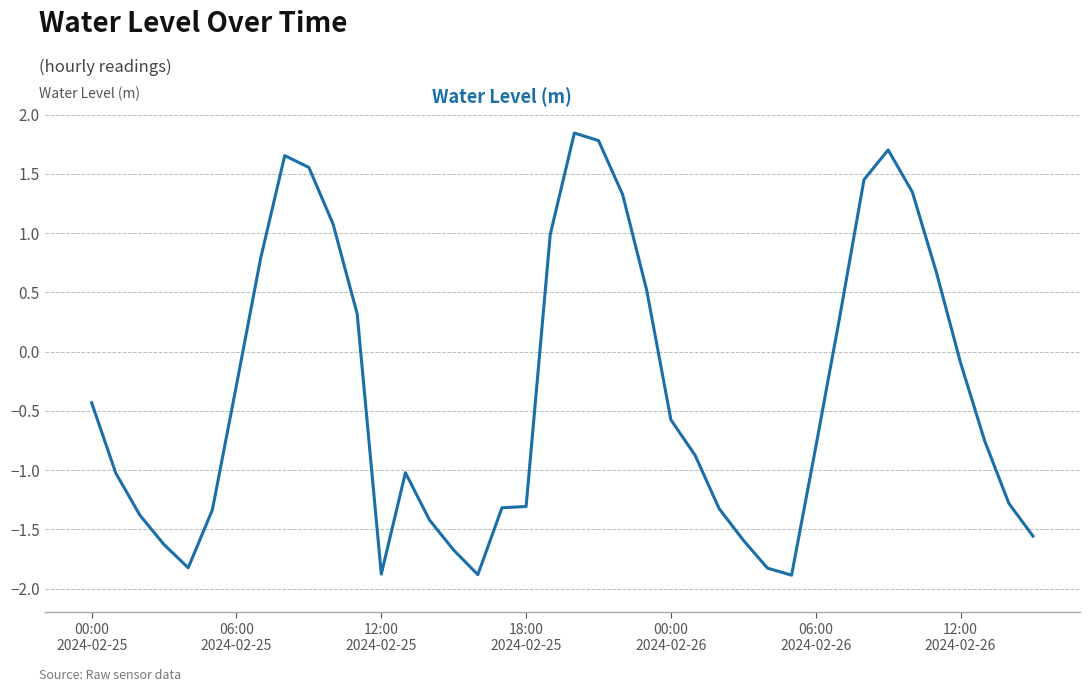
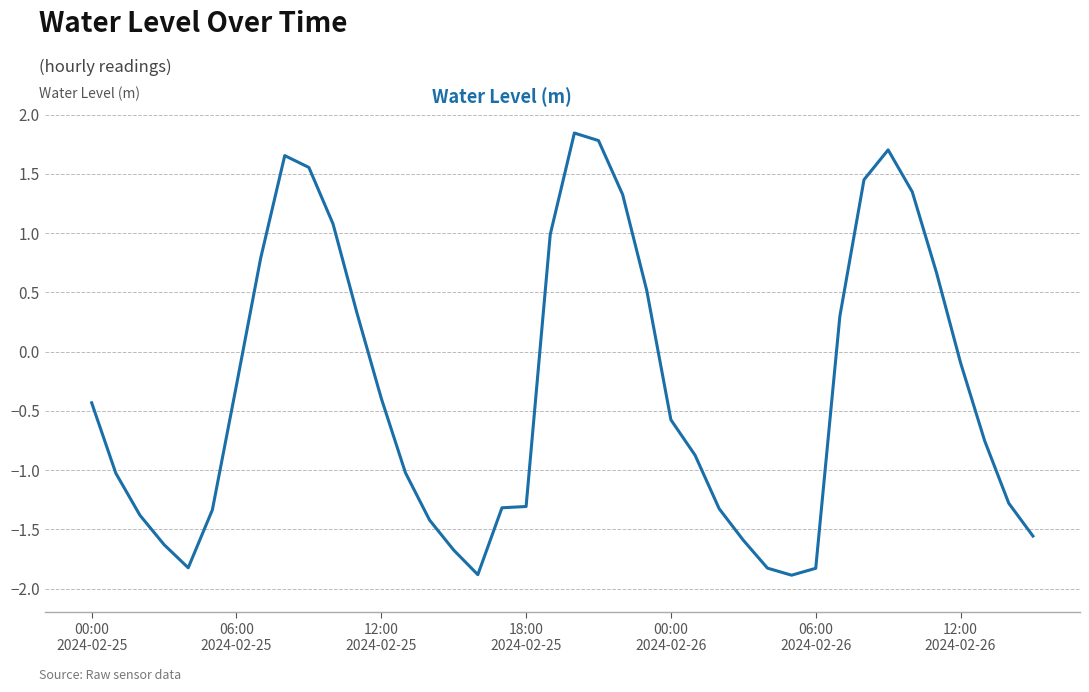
12:00 2024-02-25: -1.88 -> -0.39
06:00 2024-02-26: -0.81 -> -1.83
